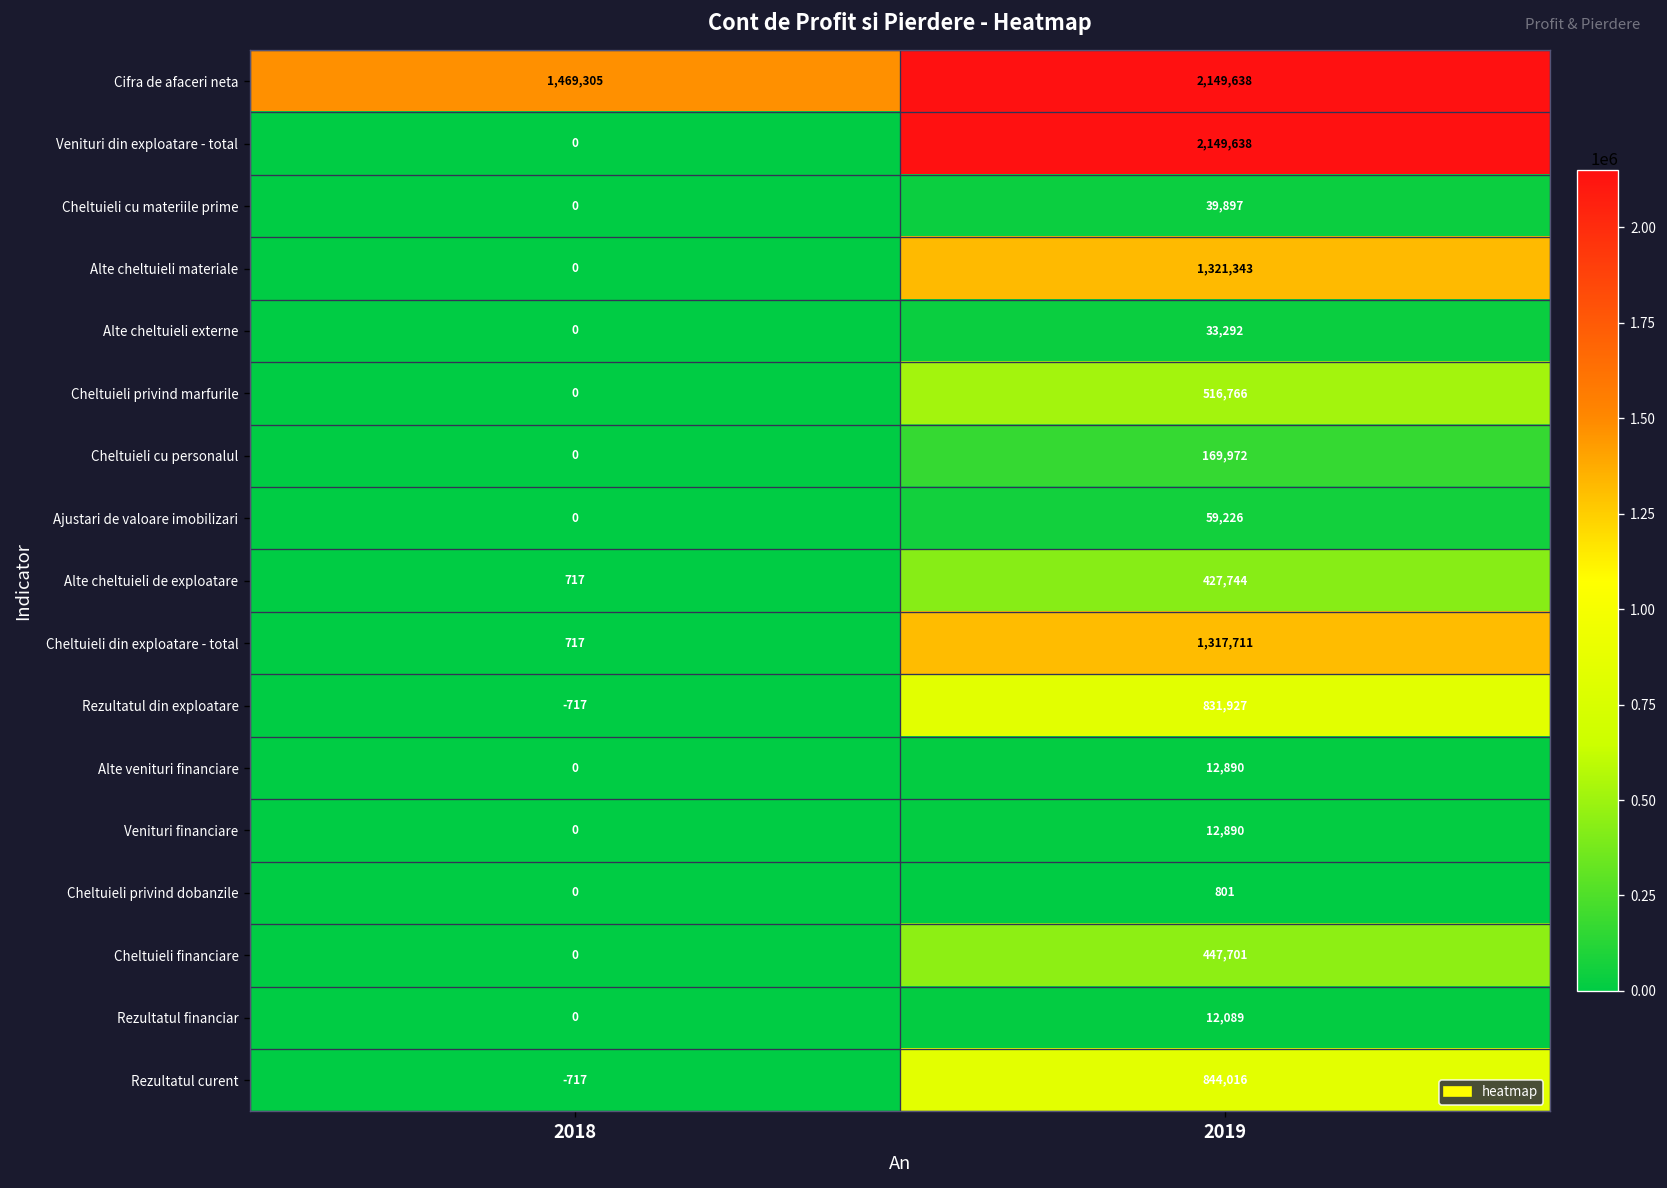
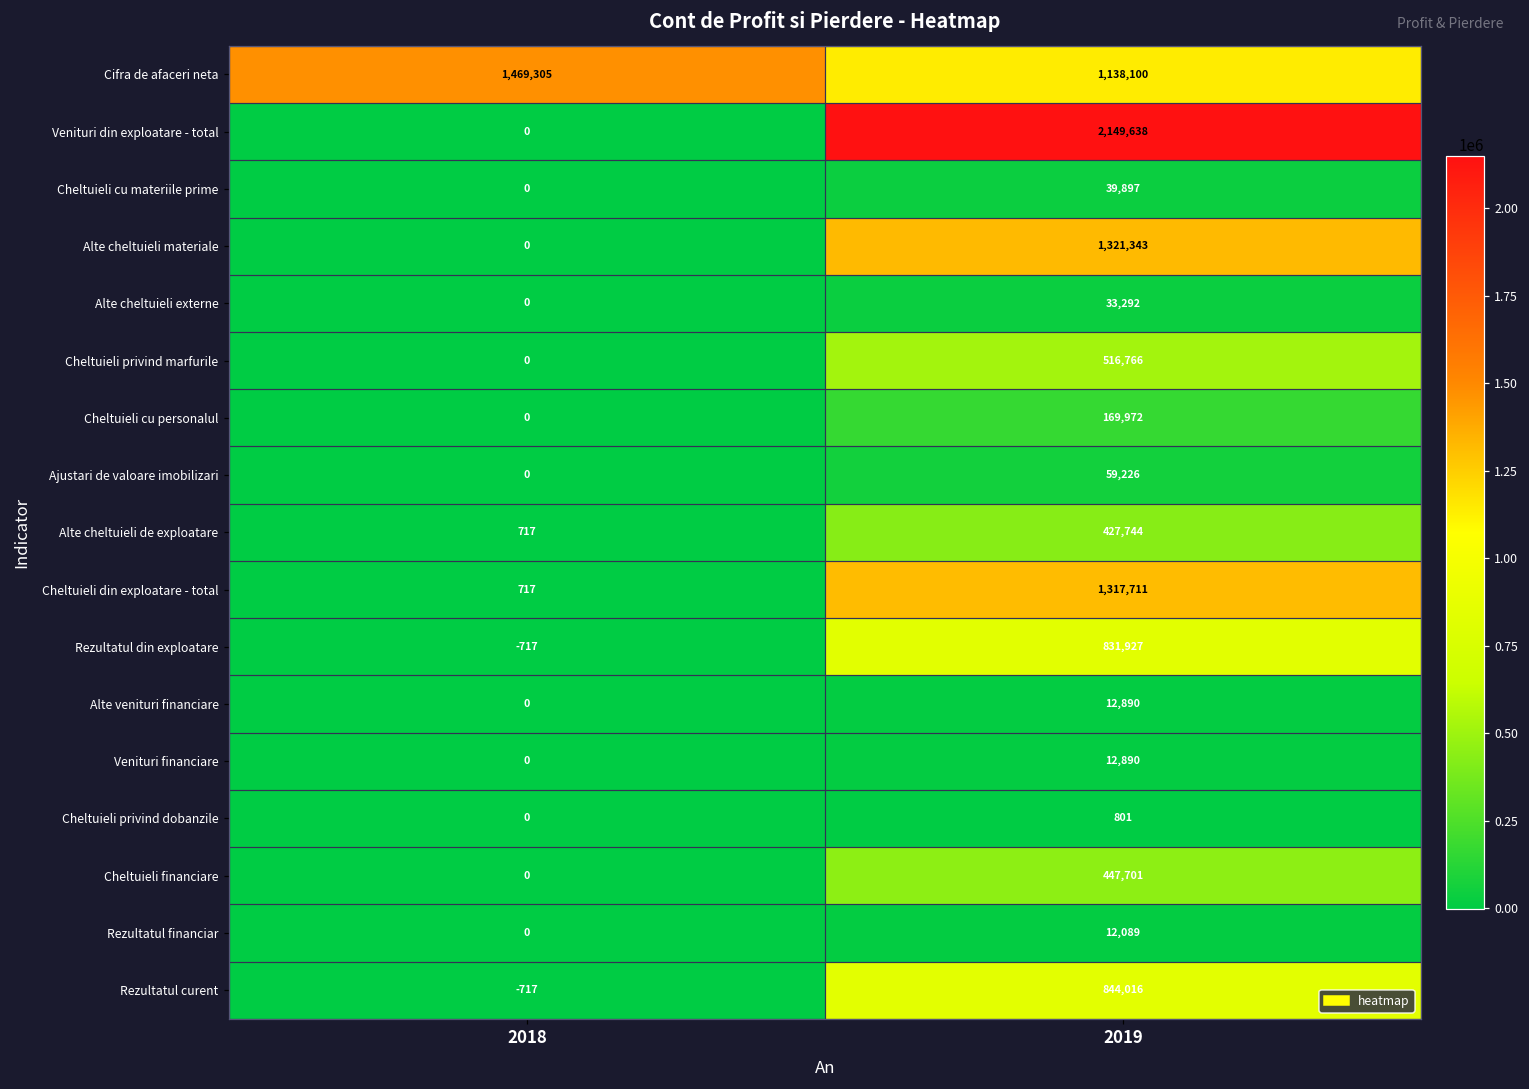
Cifra de afaceri neta, 2019: 2,149,638 -> 1,138,100
